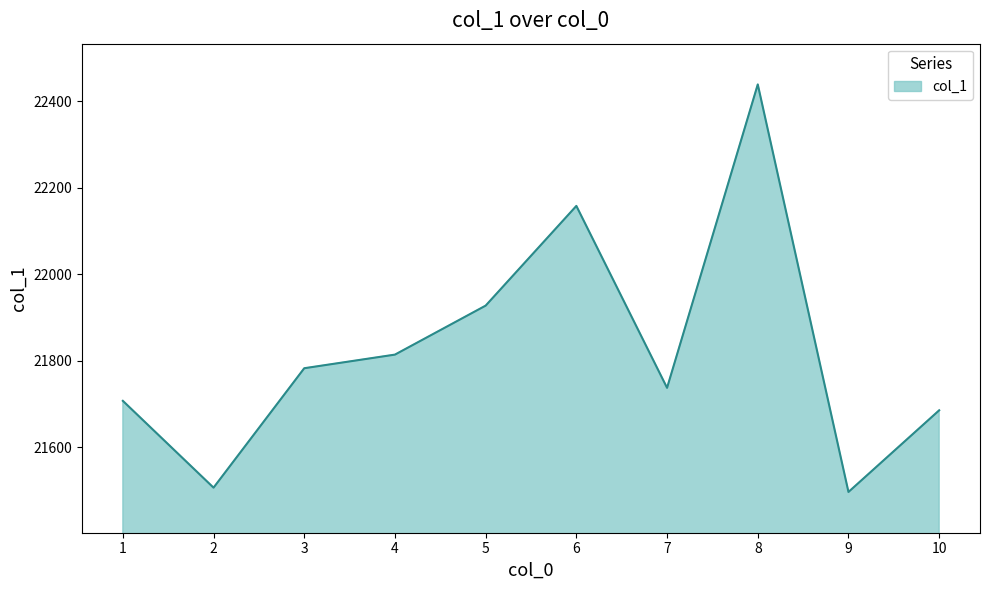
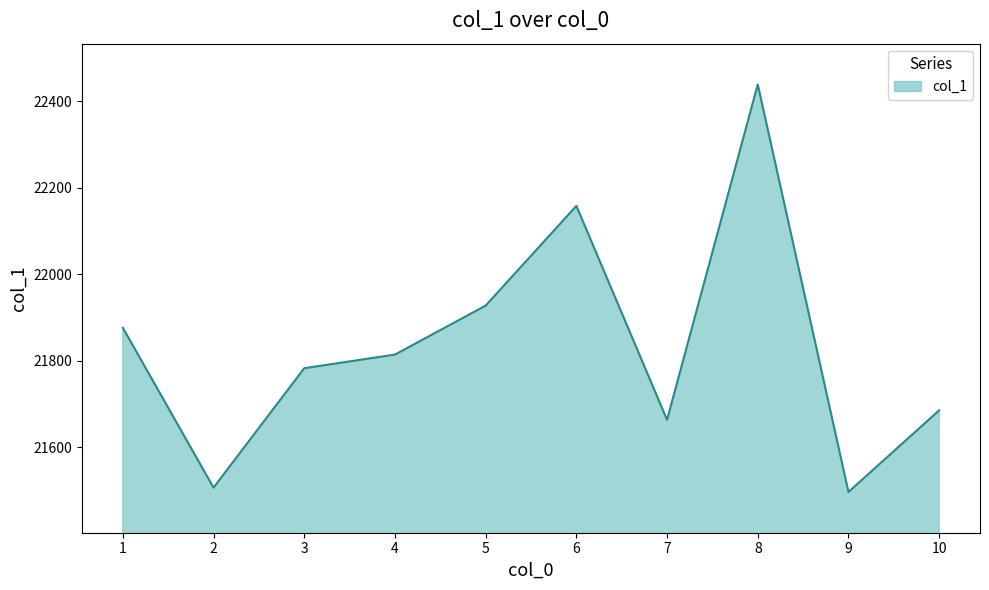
1: 21710 -> 21880
7: 21740 -> 21660
